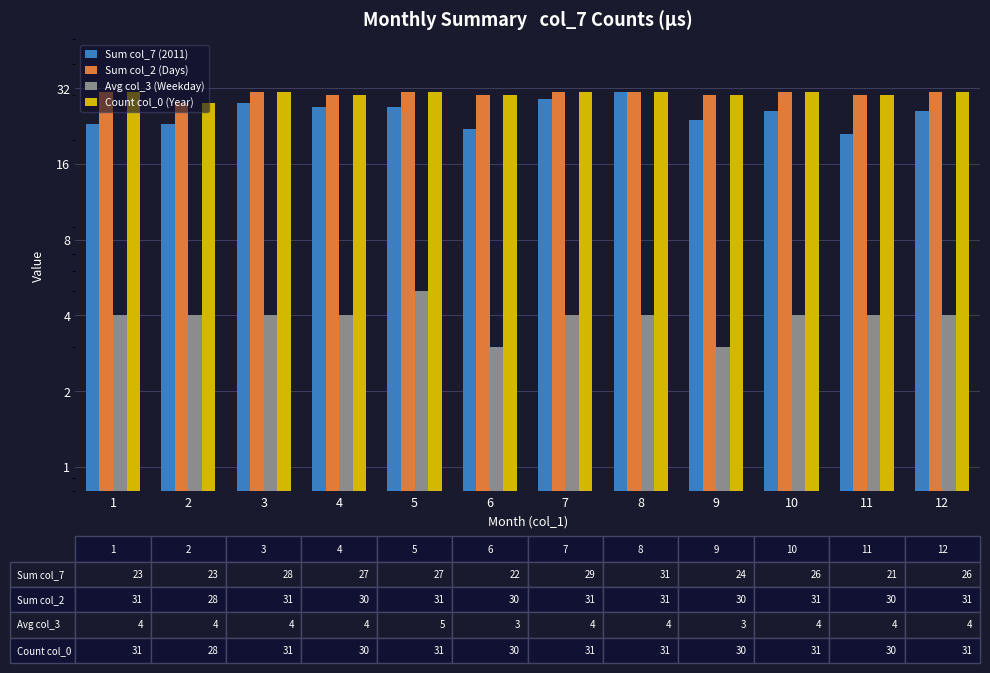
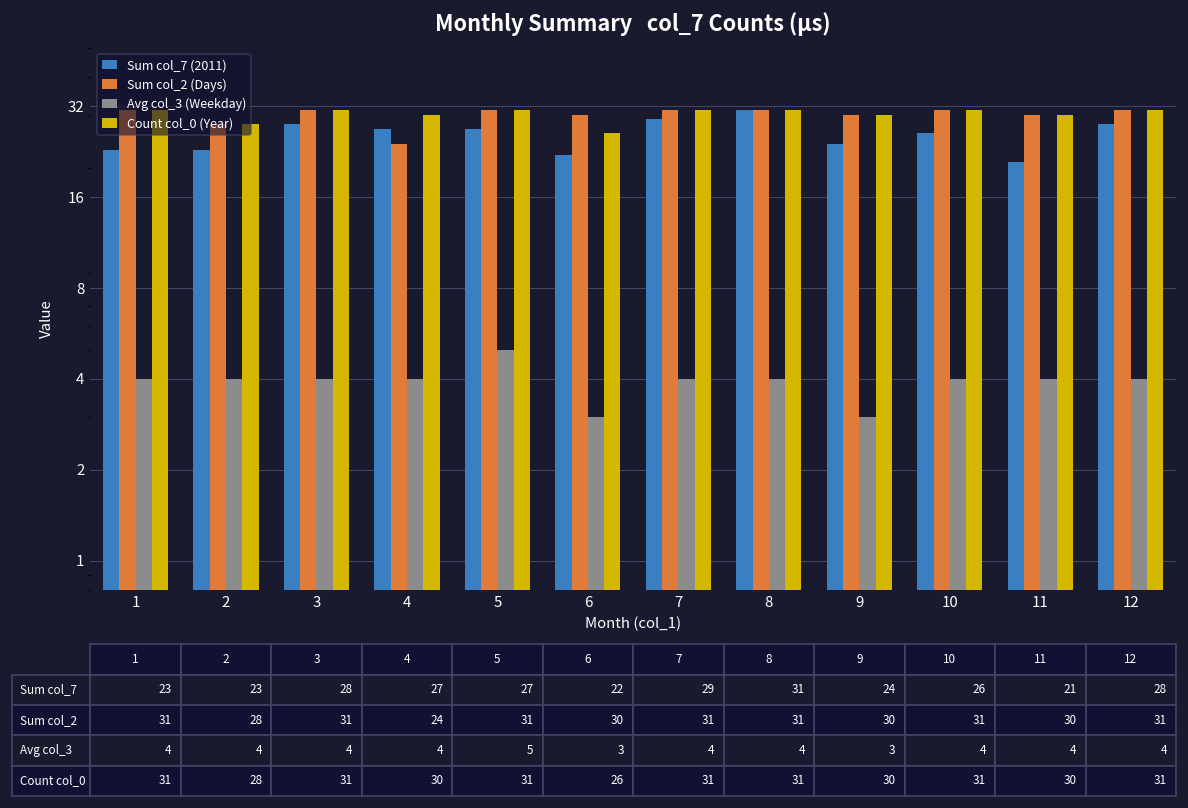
Sum col_2 (Days), 4: 30 -> 24
Count col_0 (Year), 6: 30 -> 26
Sum col_7 (2011), 12: 26 -> 28
